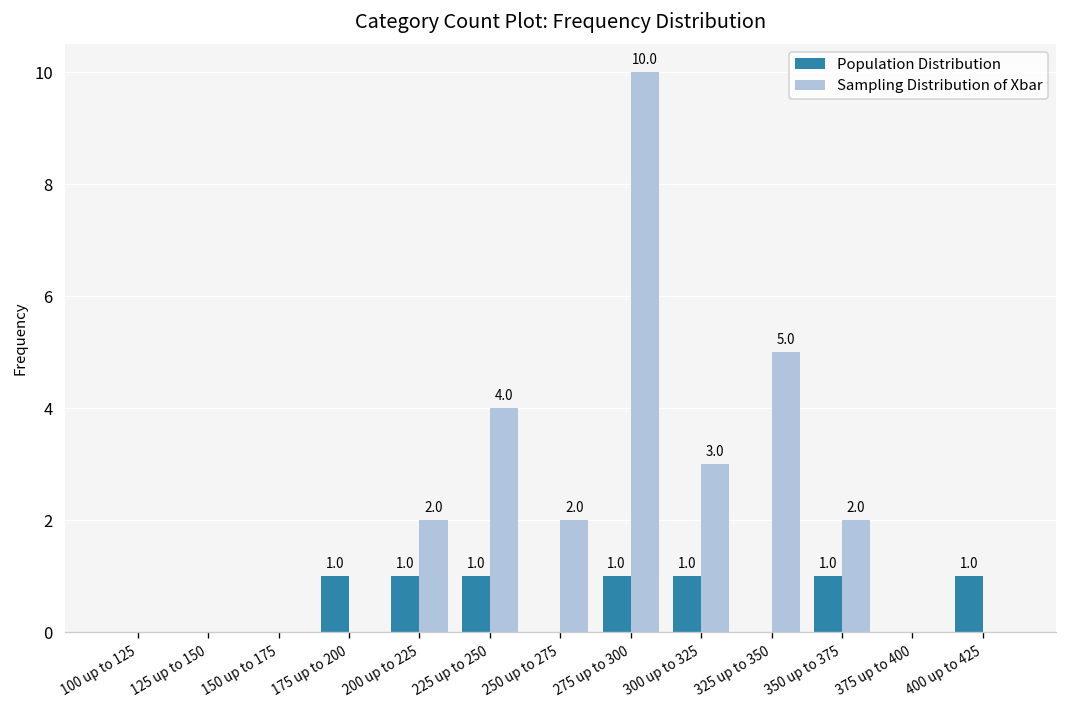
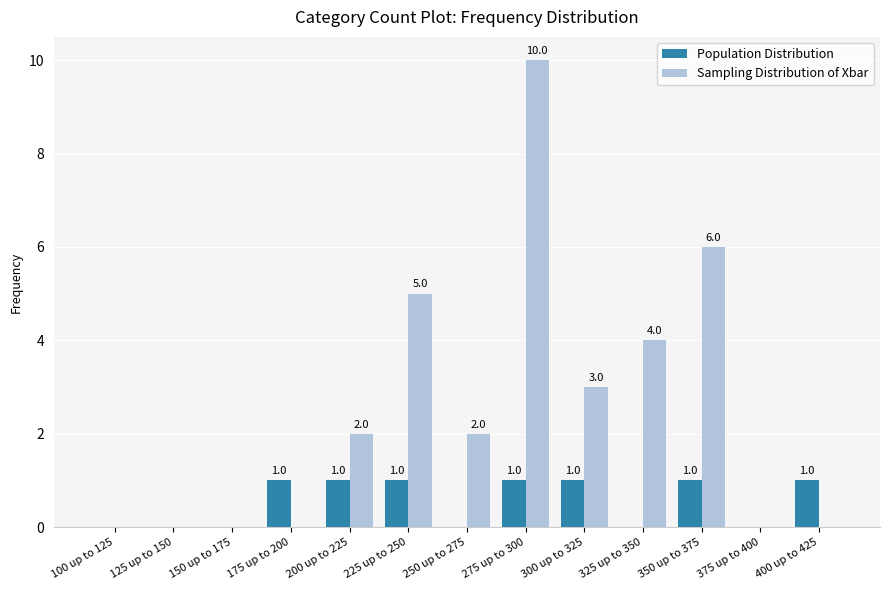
Sampling Distribution of Xbar, 225 up to 250: 4.0 -> 5.0
Sampling Distribution of Xbar, 325 up to 350: 5.0 -> 4.0
Sampling Distribution of Xbar, 350 up to 375: 2.0 -> 6.0
